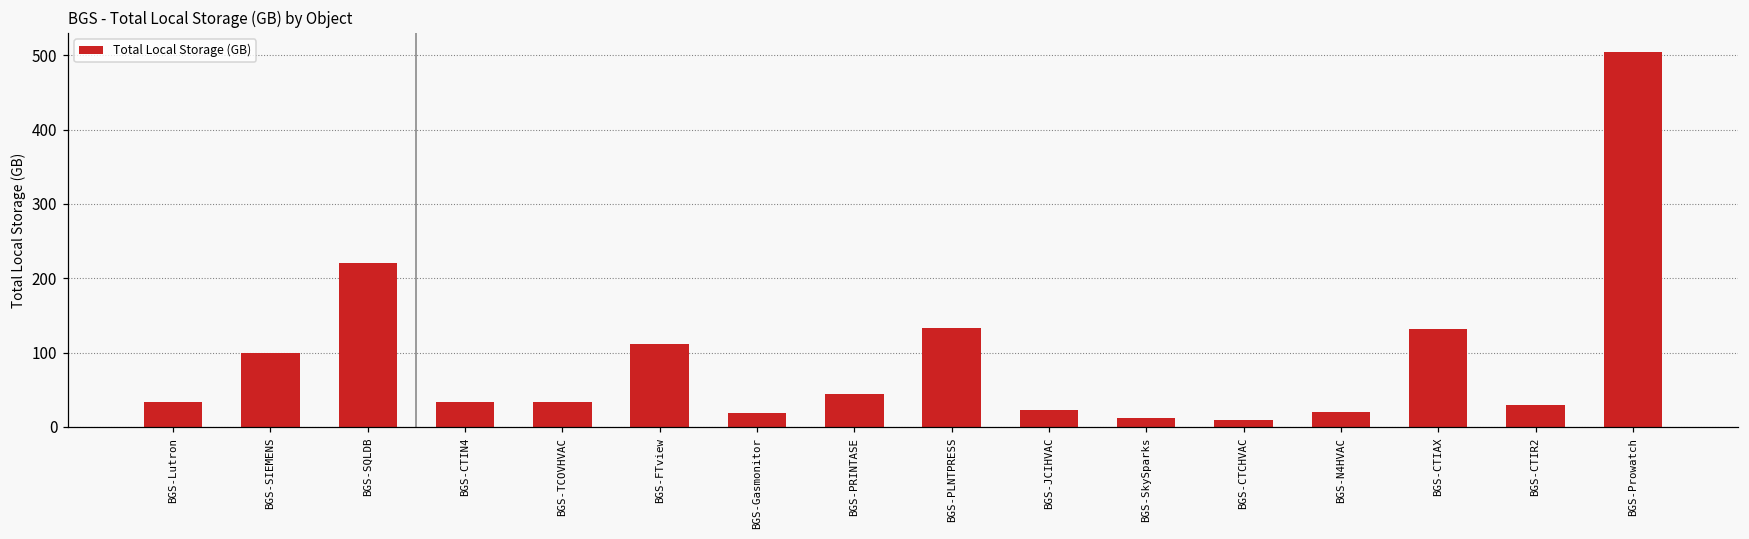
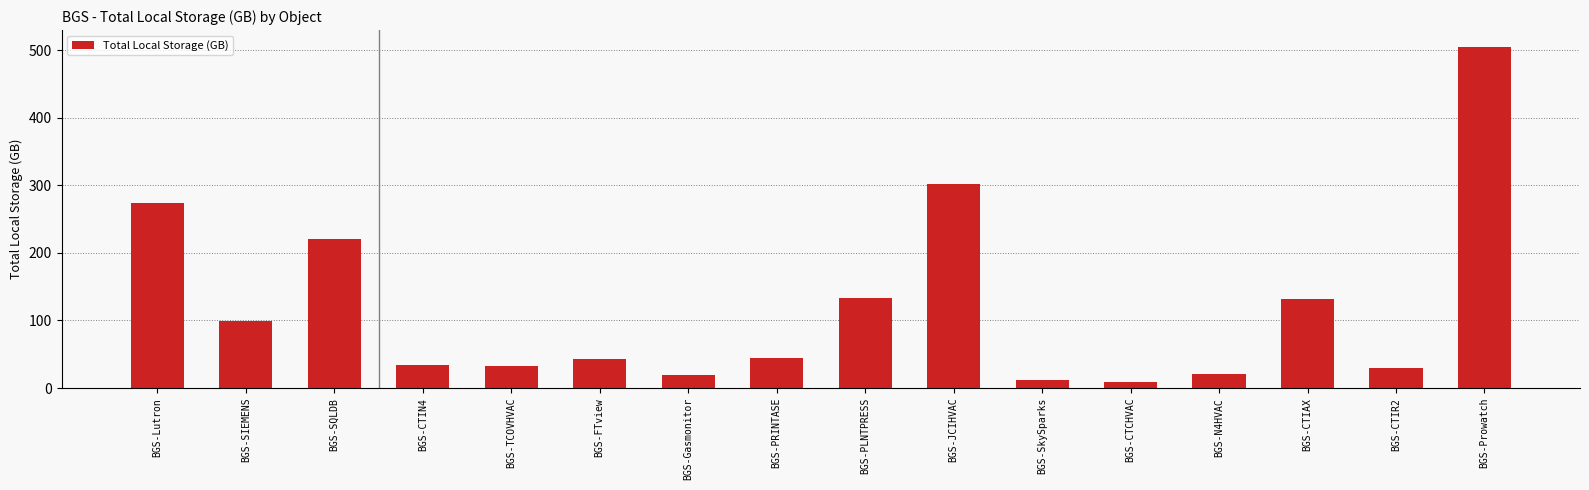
BGS-Lutron: 30 -> 270
BGS-FTview: 110 -> 40
BGS-JCIHVAC: 20 -> 300
